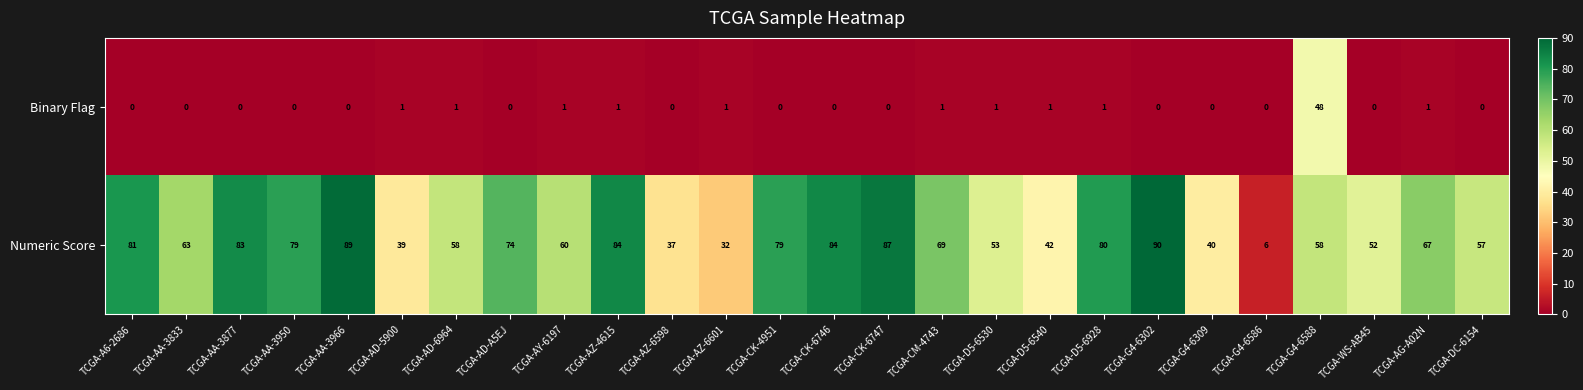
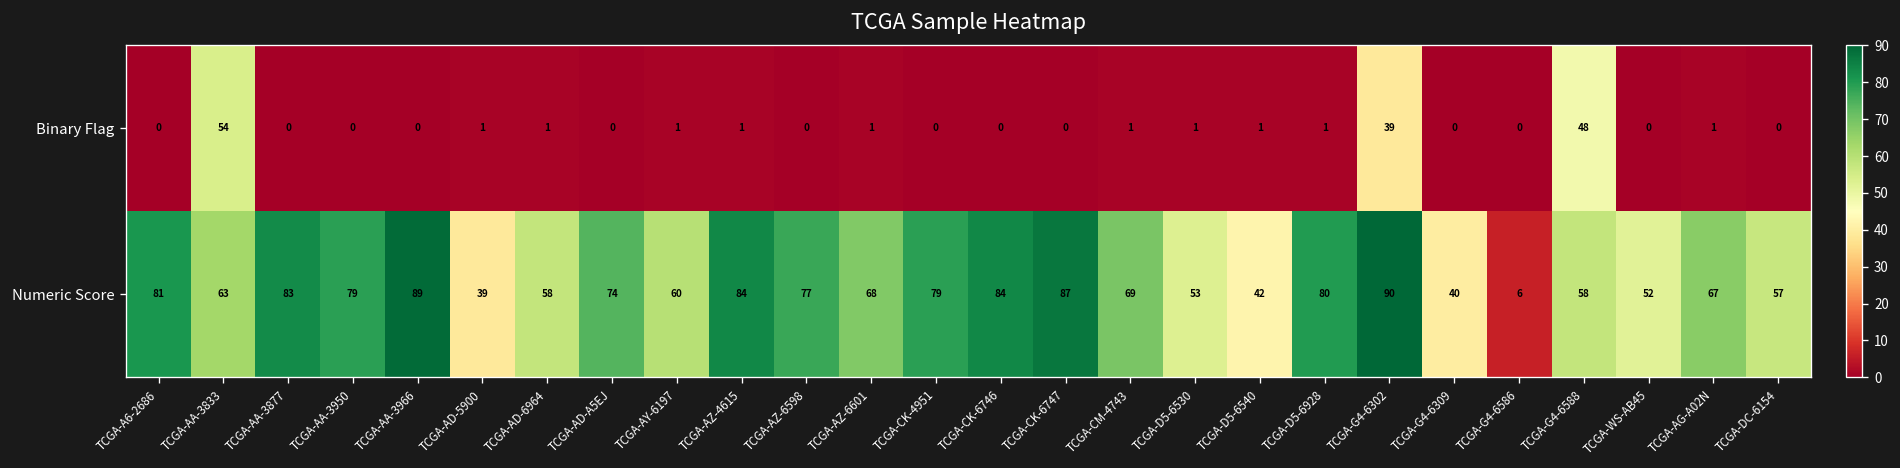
Binary Flag, TCGA-AA-3833: 0 -> 54
Binary Flag, TCGA-G4-6302: 0 -> 39
Numeric Score, TCGA-AZ-6598: 37 -> 77
Numeric Score, TCGA-AZ-6601: 32 -> 68
